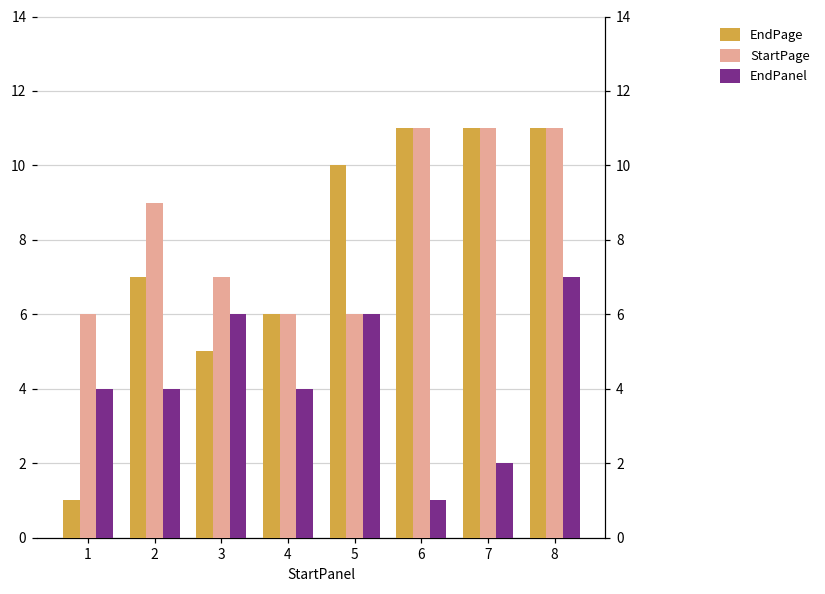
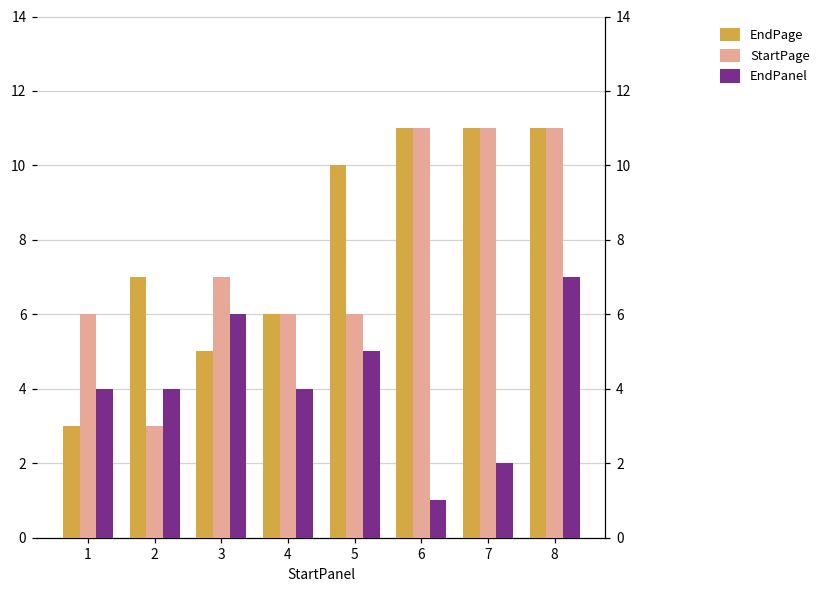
EndPage, 1: 1 -> 3
StartPage, 2: 9 -> 3
EndPanel, 5: 6 -> 5
